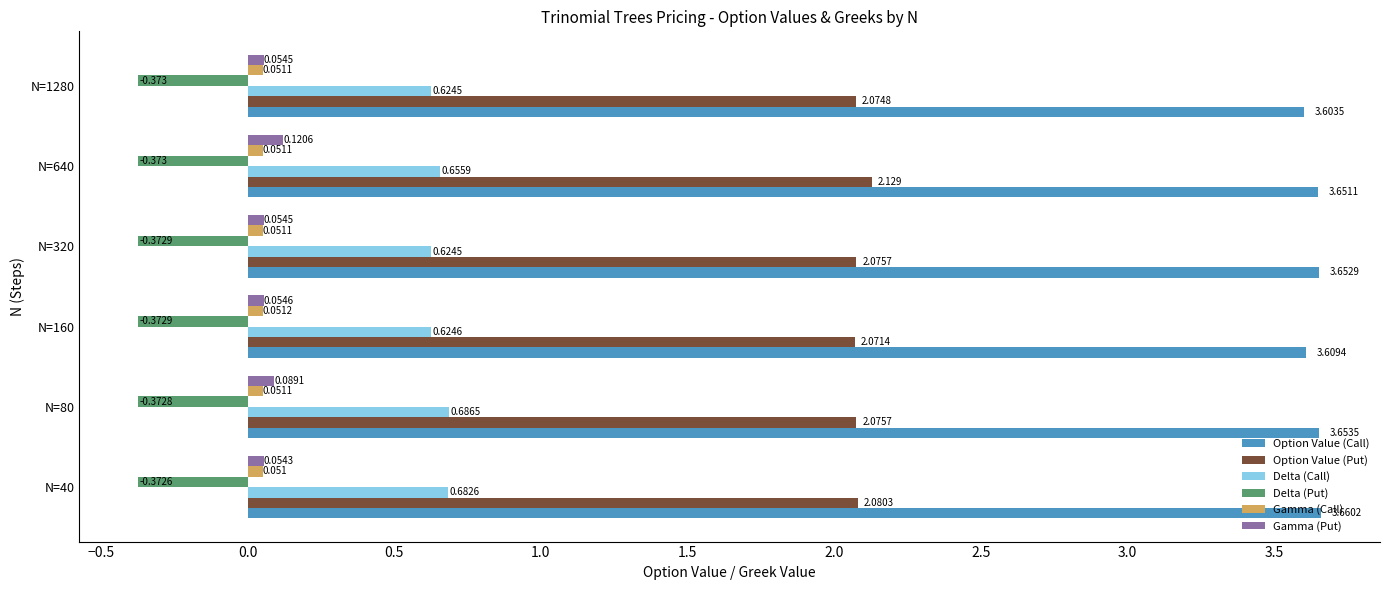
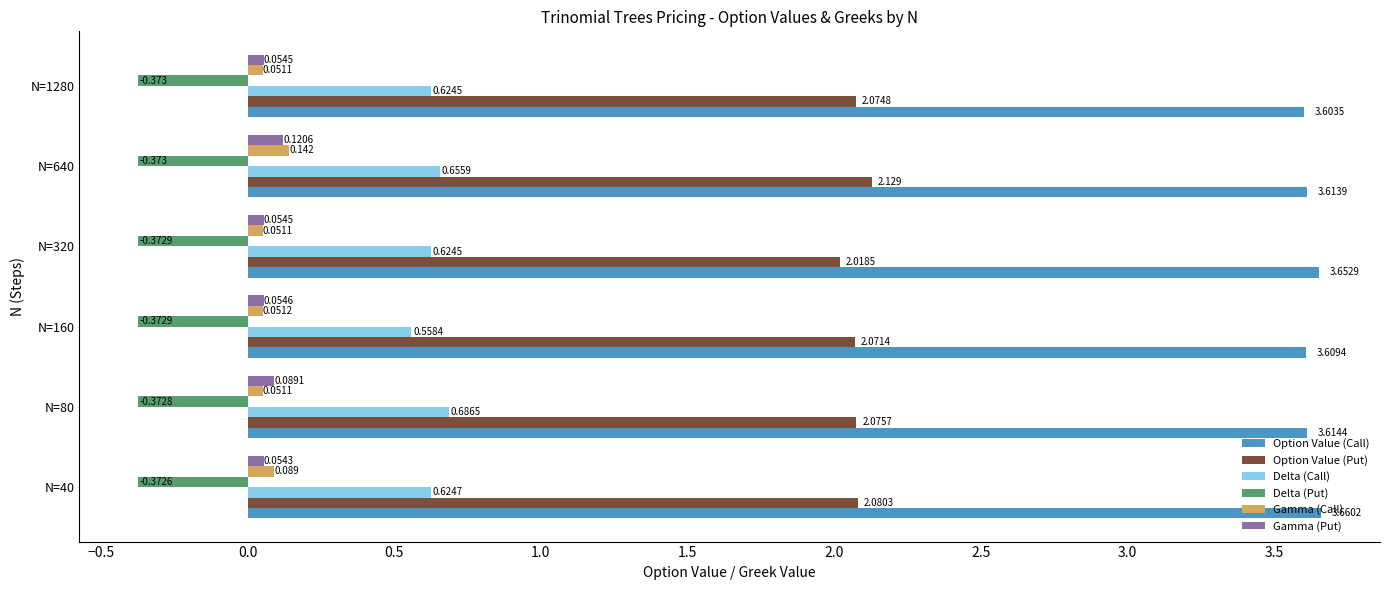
Gamma (Call), N=640: 0.0511 -> 0.142
Option Value (Call), N=640: 3.6511 -> 3.6139
Option Value (Put), N=320: 2.0757 -> 2.0185
Delta (Call), N=160: 0.6246 -> 0.5584
Option Value (Call), N=80: 3.6535 -> 3.6144
Gamma (Call), N=40: 0.051 -> 0.089
Delta (Call), N=40: 0.6826 -> 0.6247
